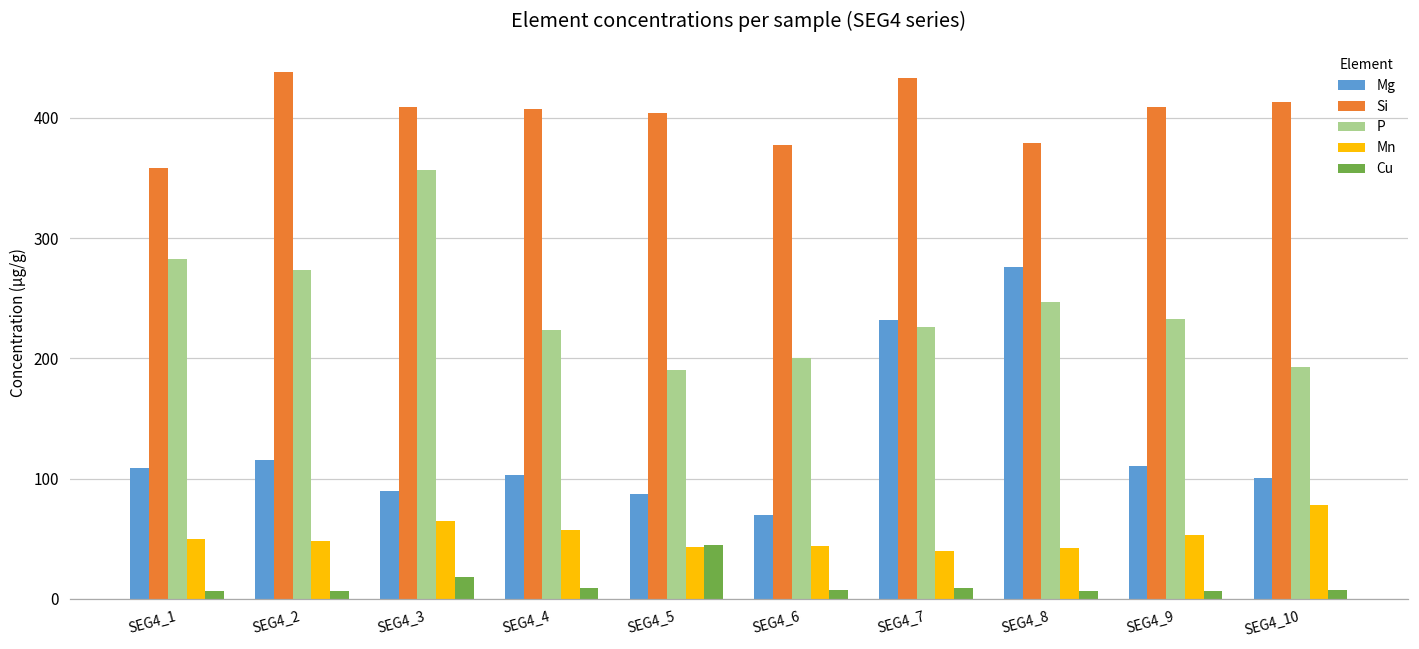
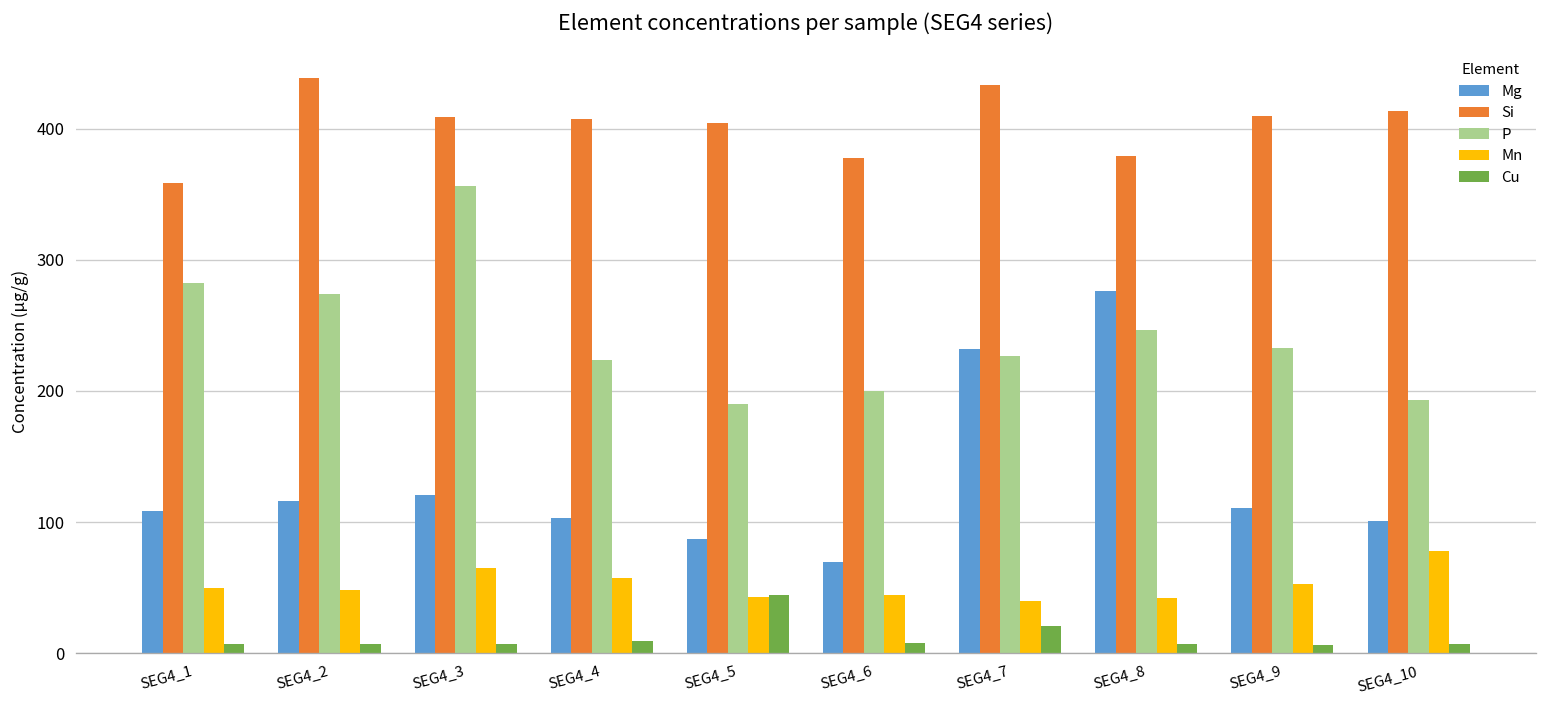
Mg, SEG4_3: 90 -> 121
Cu, SEG4_3: 18 -> 7
Cu, SEG4_7: 9 -> 21
